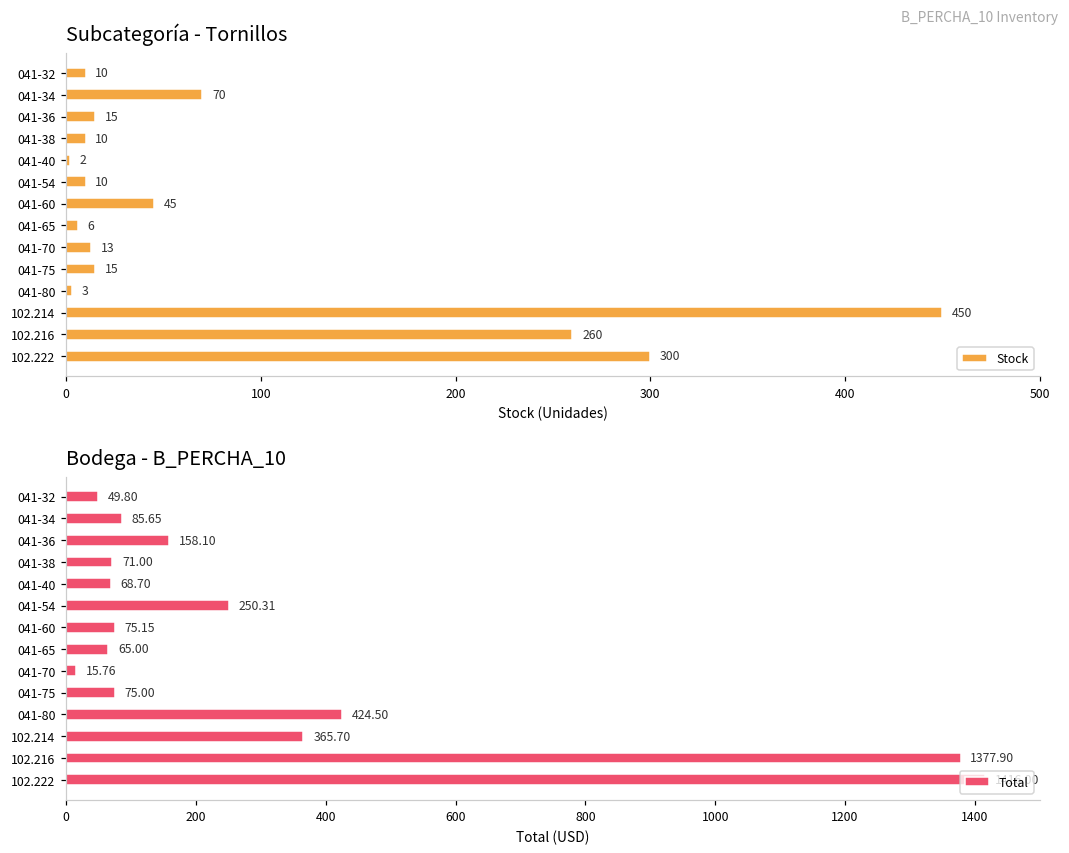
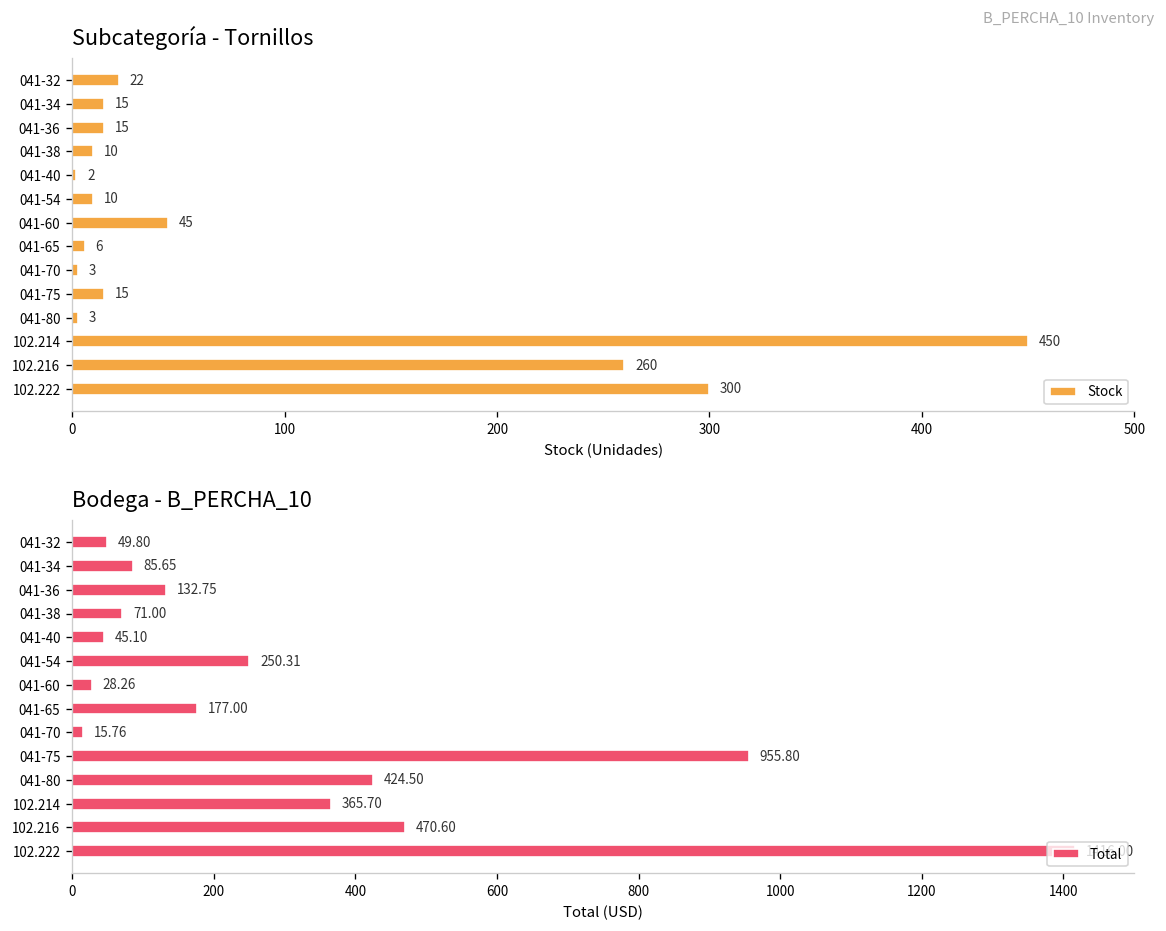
Subcategoría - Tornillos, 041-32: 10 -> 22
Subcategoría - Tornillos, 041-34: 70 -> 15
Subcategoría - Tornillos, 041-70: 13 -> 3
Bodega - B_PERCHA_10, 041-36: 158.10 -> 132.75
Bodega - B_PERCHA_10, 041-40: 68.70 -> 45.10
Bodega - B_PERCHA_10, 041-60: 75.15 -> 28.26
Bodega - B_PERCHA_10, 041-65: 65.00 -> 177.00
Bodega - B_PERCHA_10, 041-75: 75.00 -> 955.80
Bodega - B_PERCHA_10, 102.216: 1377.90 -> 470.60
